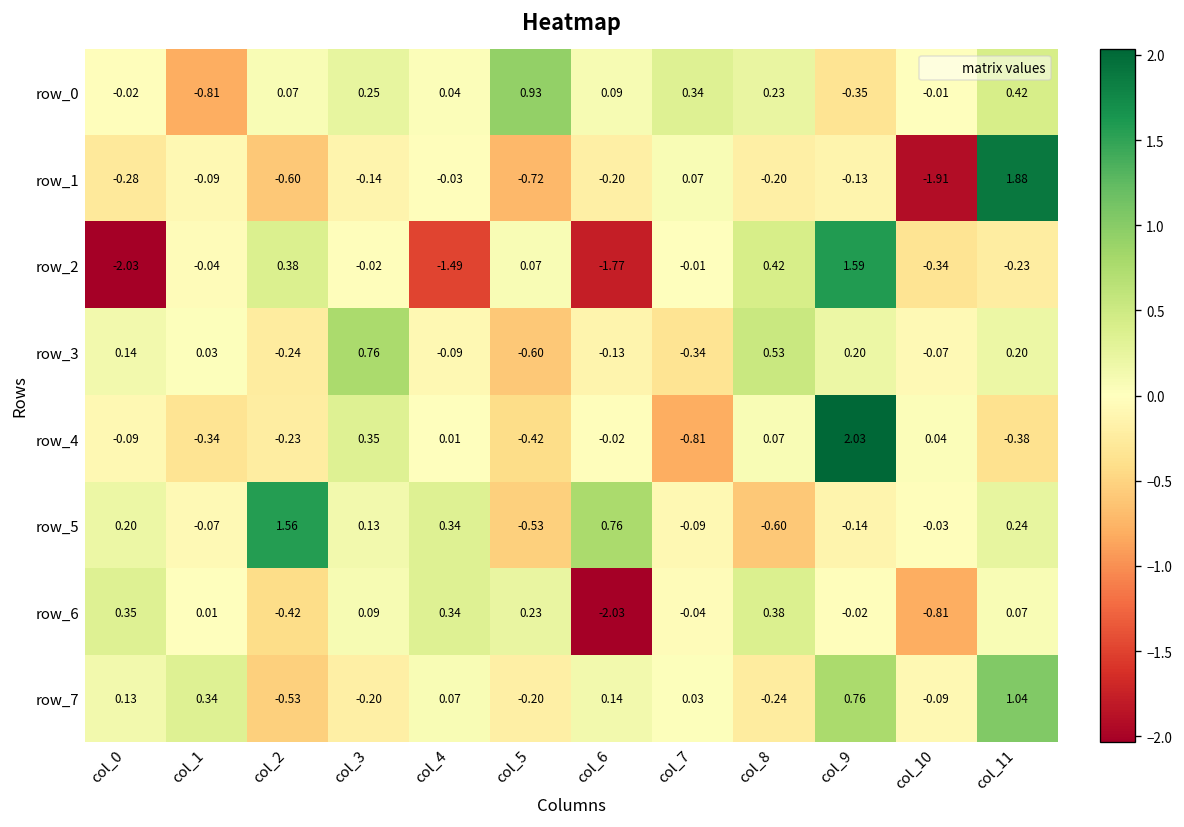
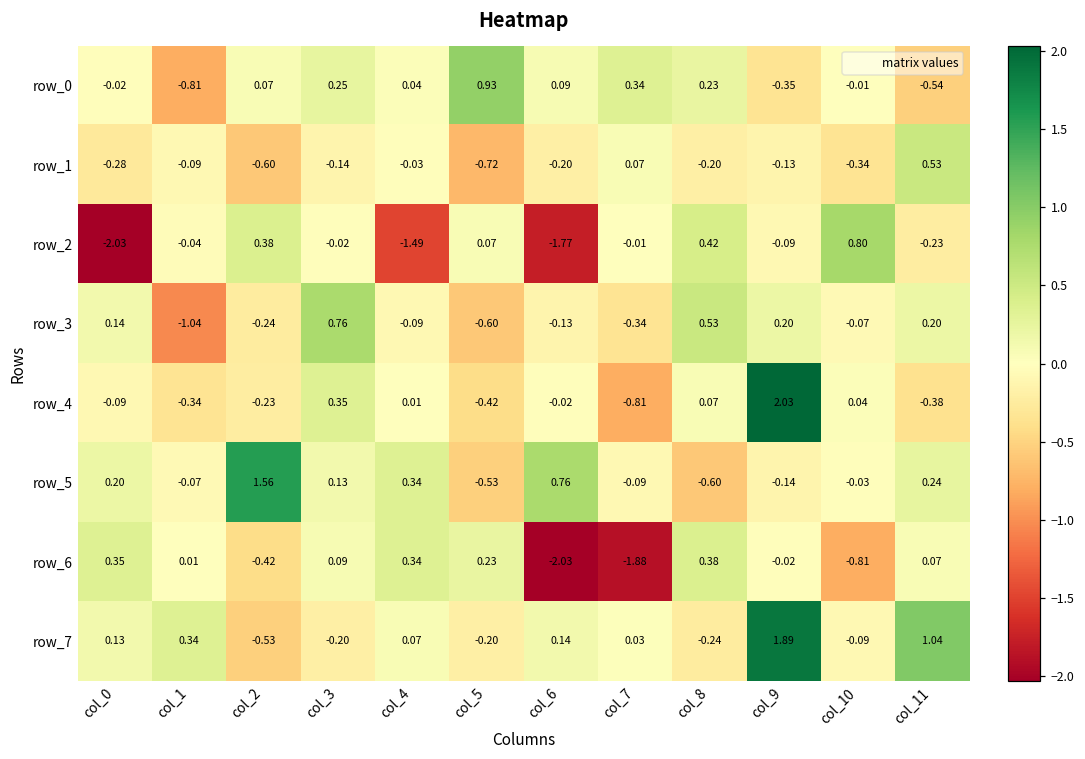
row_0, col_11: 0.42 -> -0.54
row_1, col_10: -1.91 -> -0.34
row_1, col_11: 1.88 -> 0.53
row_2, col_9: 1.59 -> -0.09
row_2, col_10: -0.34 -> 0.80
row_3, col_1: 0.03 -> -1.04
row_6, col_7: -0.04 -> -1.88
row_7, col_9: 0.76 -> 1.89
